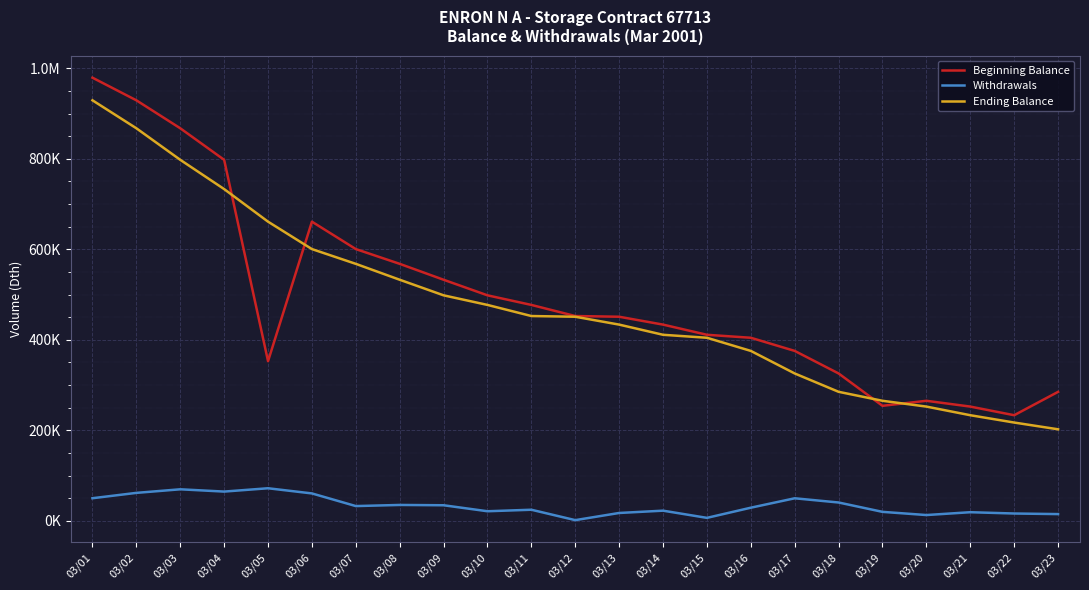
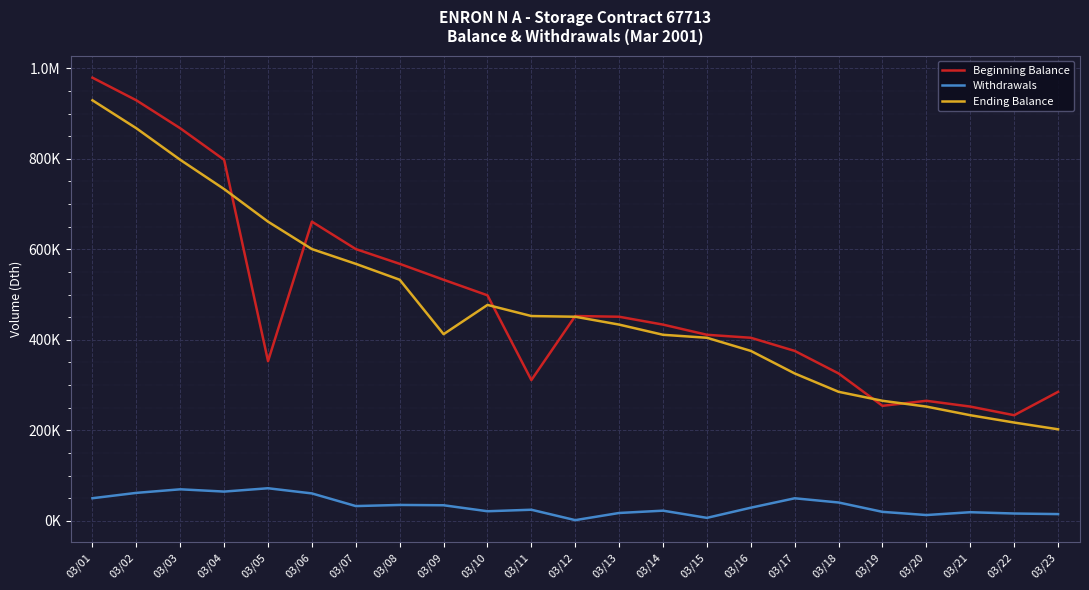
Ending Balance, 03/09: 500000 -> 410000
Beginning Balance, 03/11: 480000 -> 310000
